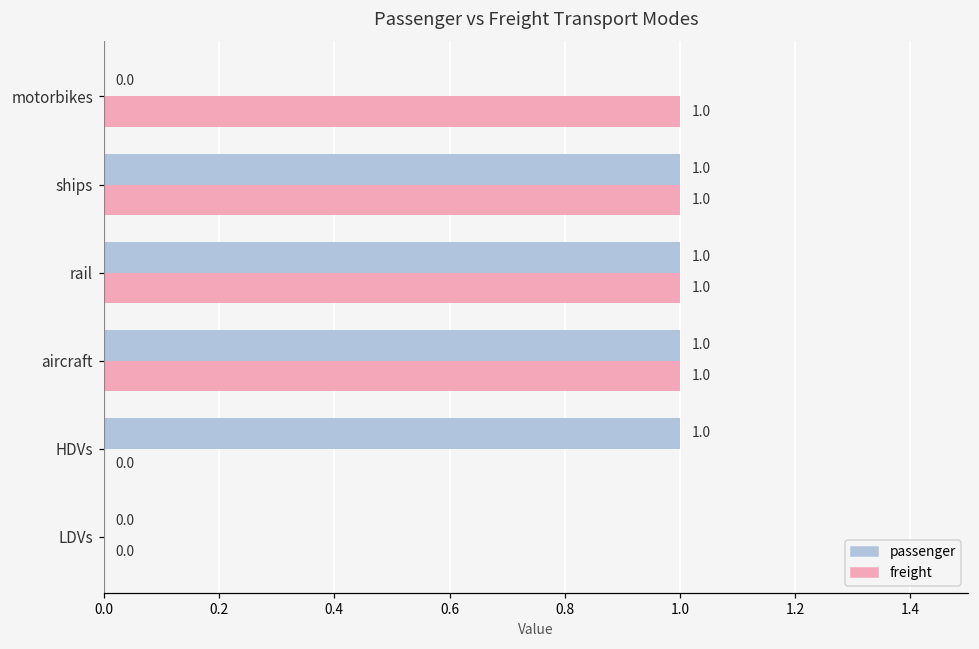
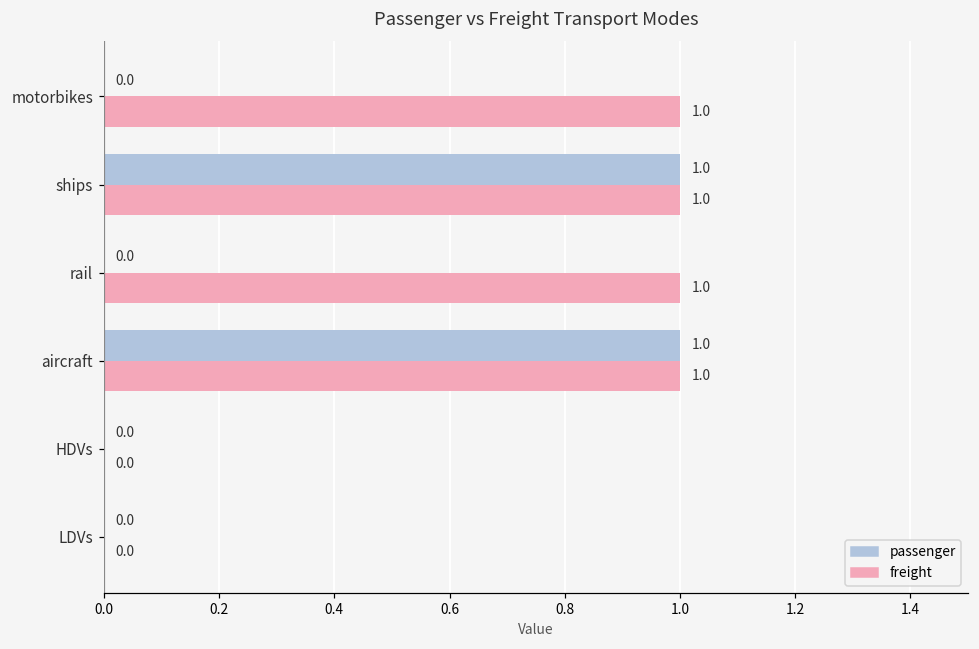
passenger, rail: 1.0 -> 0.0
passenger, HDVs: 1.0 -> 0.0
